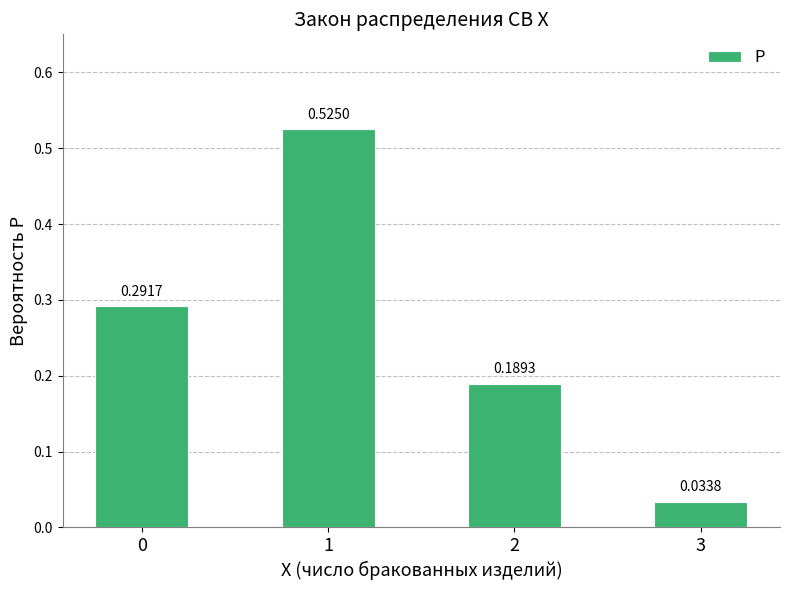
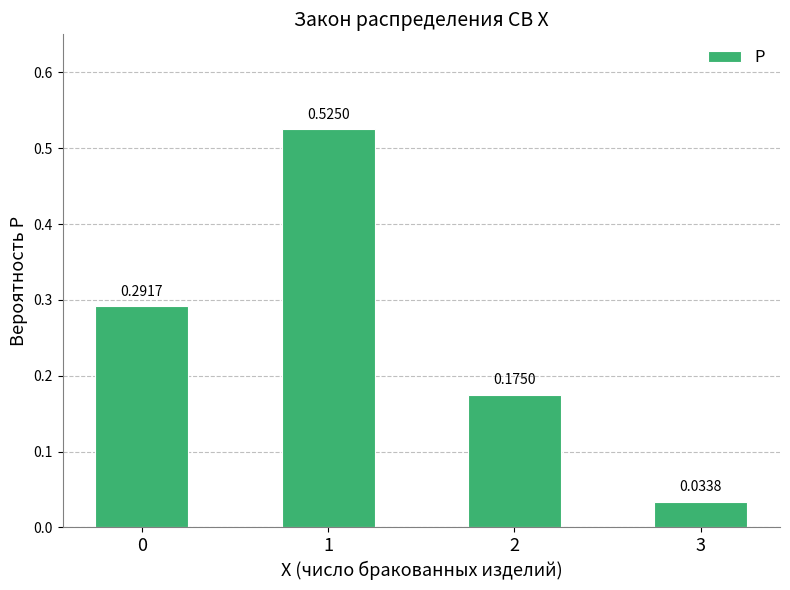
2: 0.1893 -> 0.1750
